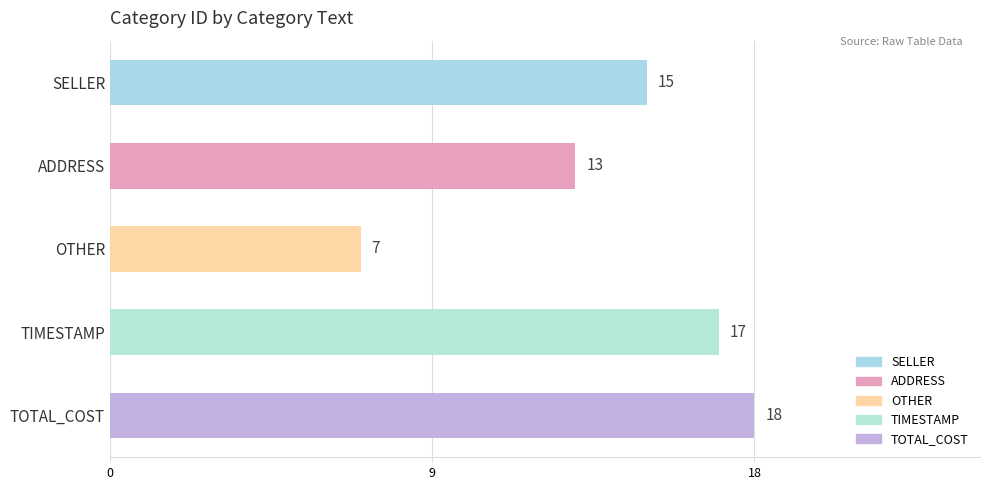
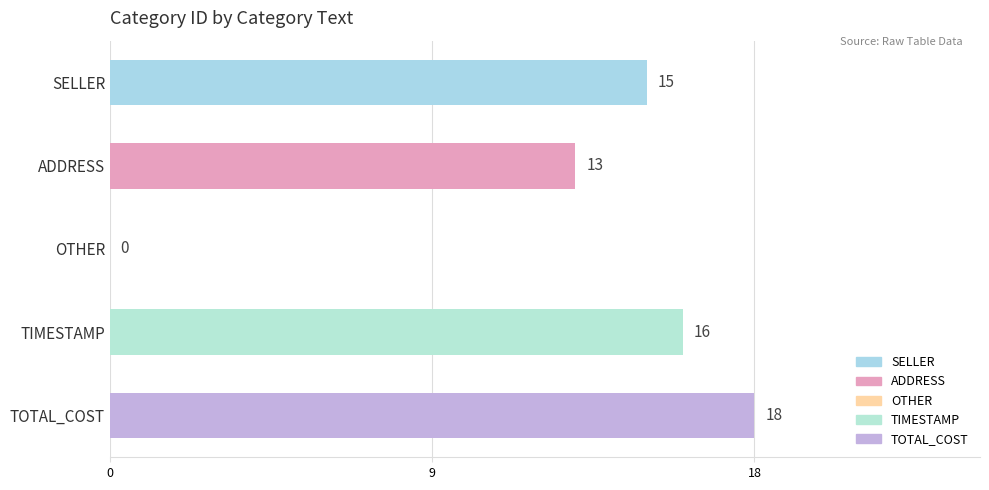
OTHER: 7 -> 0
TIMESTAMP: 17 -> 16
